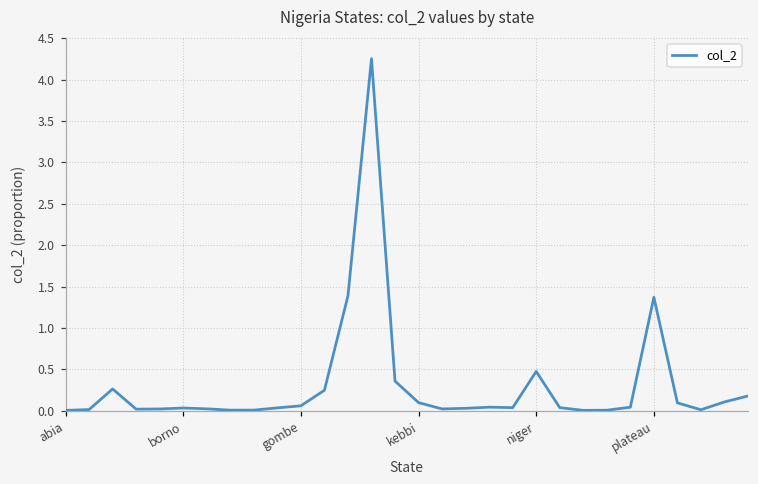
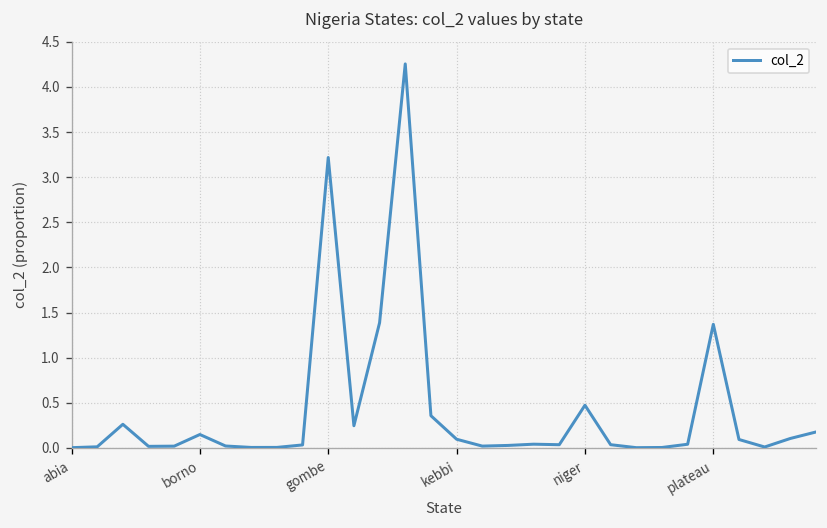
borno: 0.0 -> 0.1
gombe: 0.1 -> 3.2
